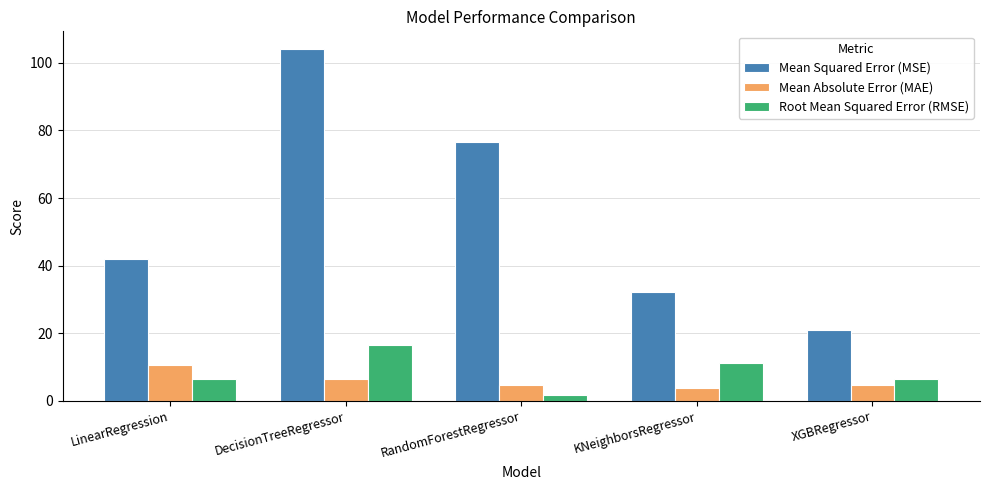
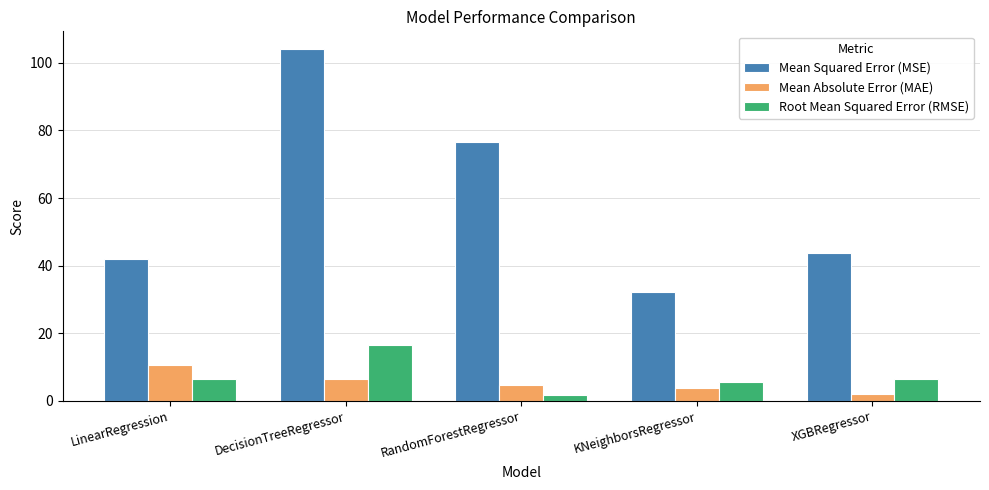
Root Mean Squared Error (RMSE), KNeighborsRegressor: 11 -> 6
Mean Squared Error (MSE), XGBRegressor: 21 -> 44
Mean Absolute Error (MAE), XGBRegressor: 5 -> 2
